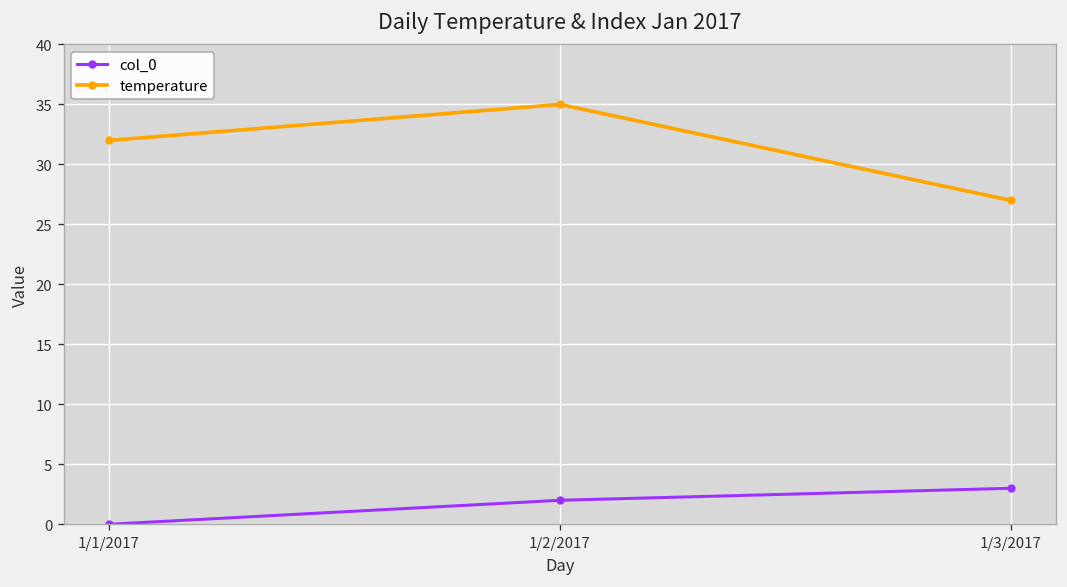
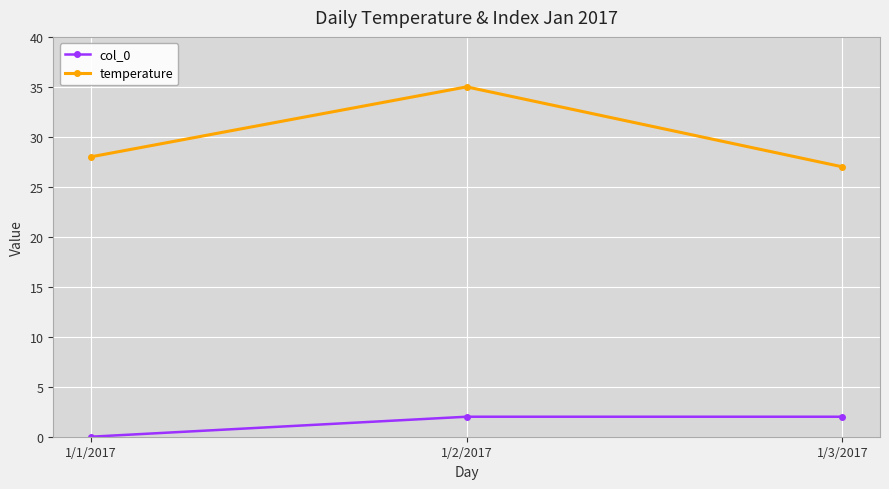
temperature, 1/1/2017: 32 -> 28
col_0, 1/3/2017: 3 -> 2
